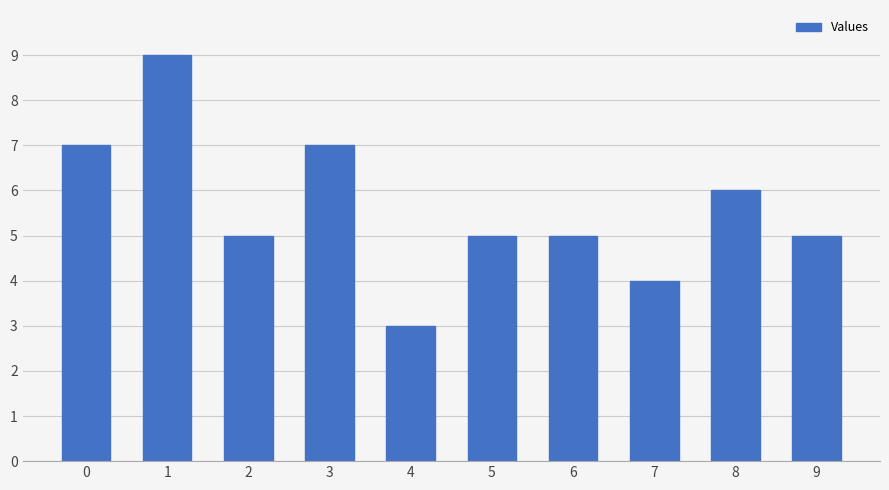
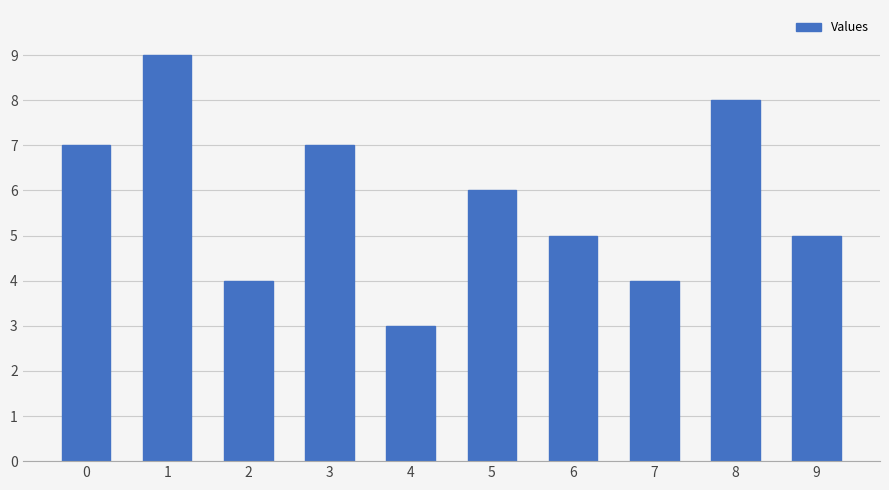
2: 5 -> 4
5: 5 -> 6
8: 6 -> 8
